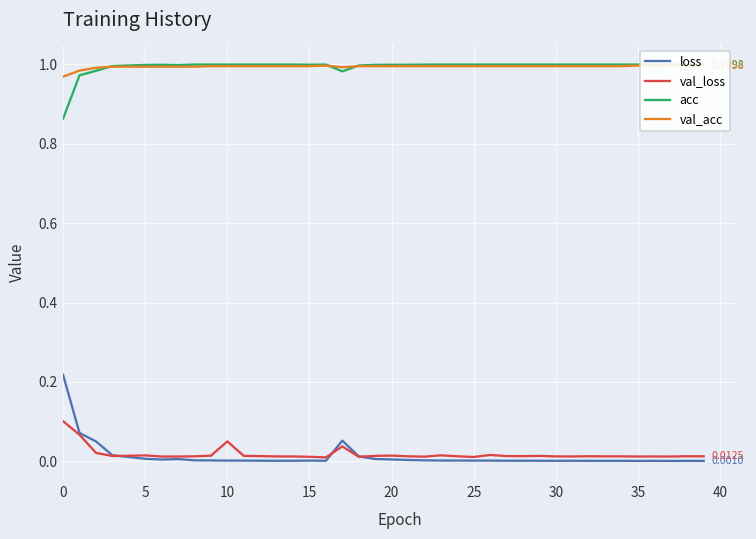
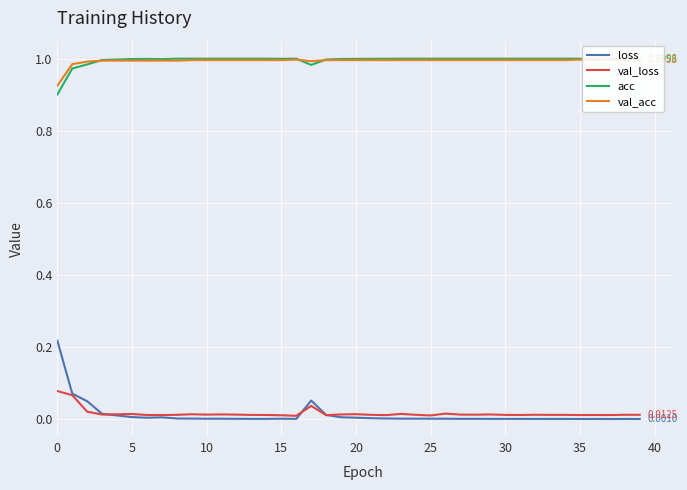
val_loss, 0: 0.10 -> 0.08
acc, 0: 0.86 -> 0.90
val_acc, 0: 0.97 -> 0.93
val_loss, 10: 0.05 -> 0.01
